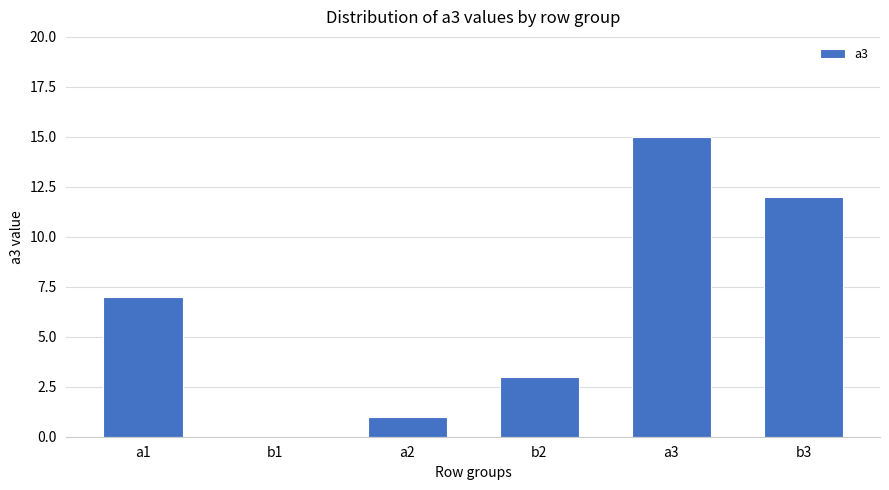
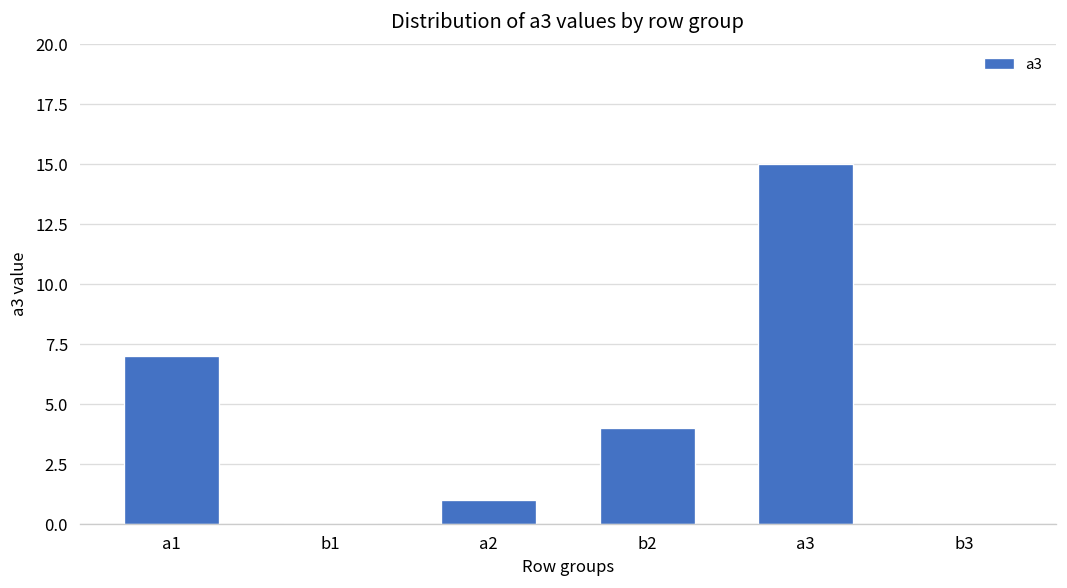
b2: 3 -> 4
b3: 12 -> 0
